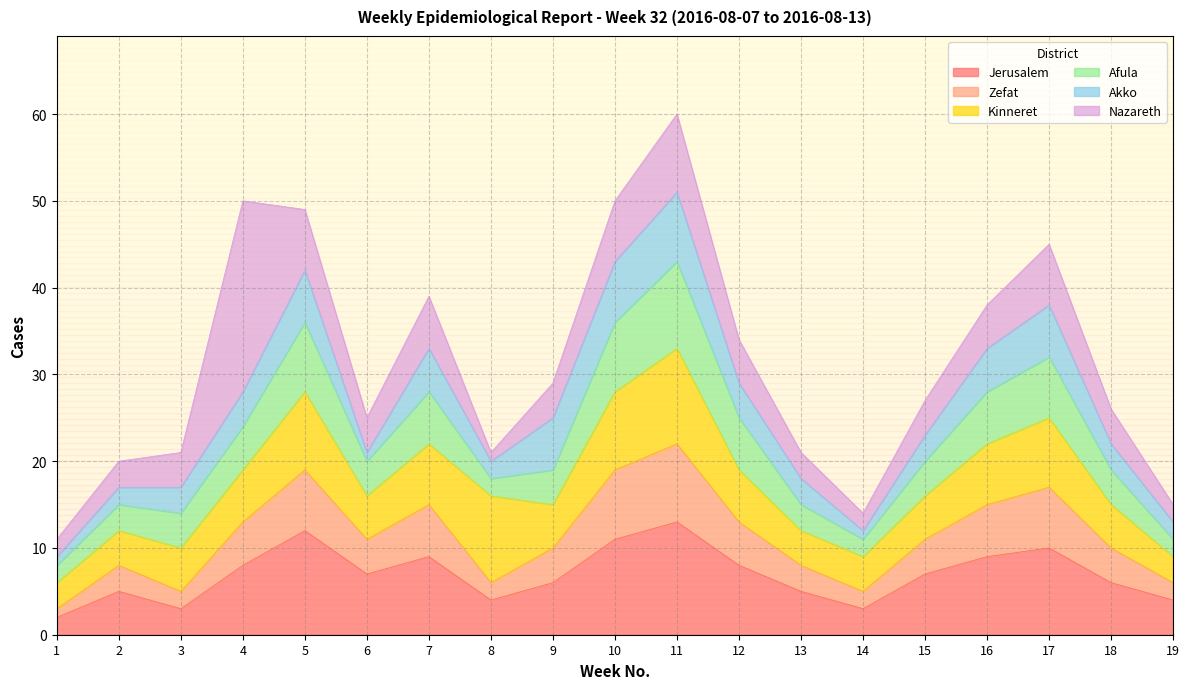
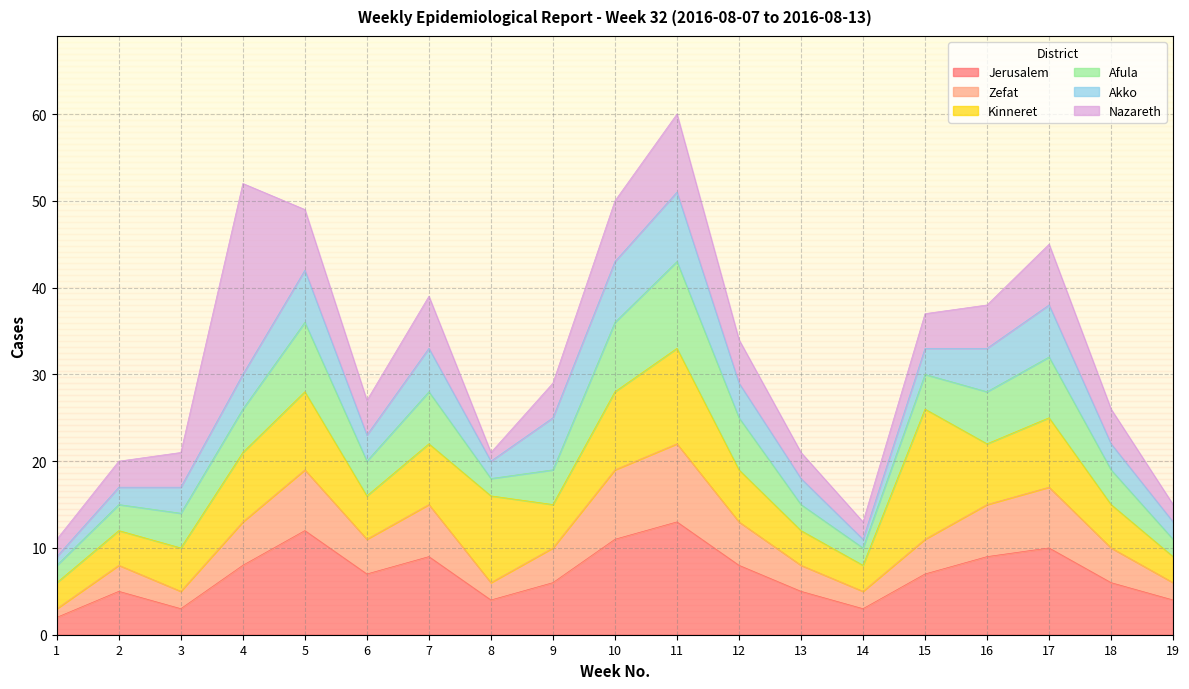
Kinneret, 4: 6 -> 8
Akko, 6: 1 -> 3
Kinneret, 14: 4 -> 3
Kinneret, 15: 5 -> 15
